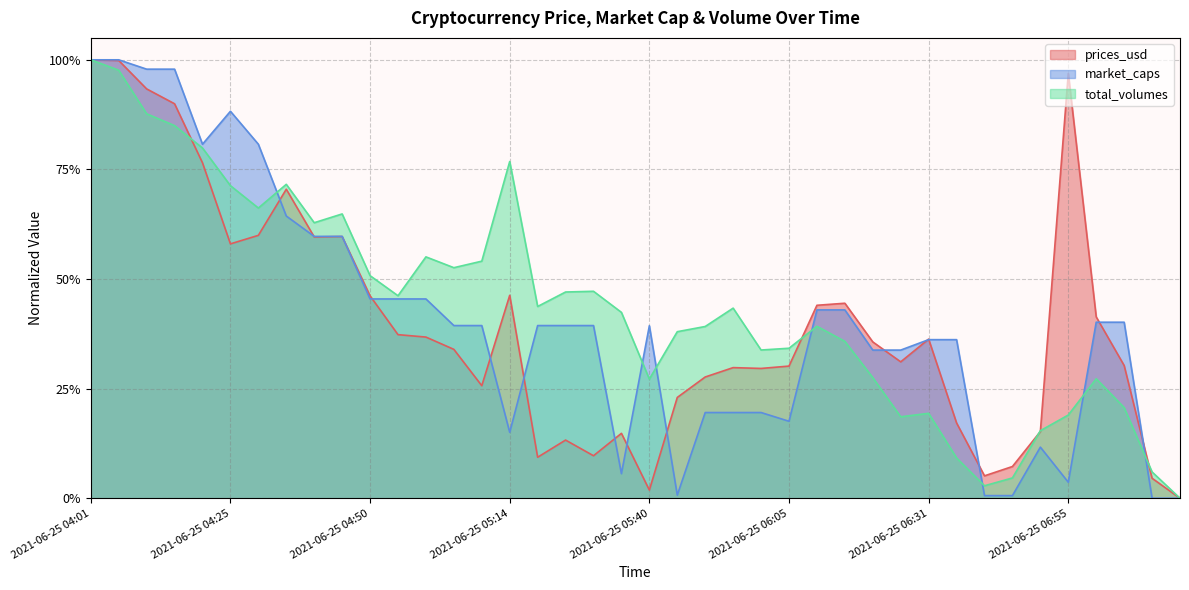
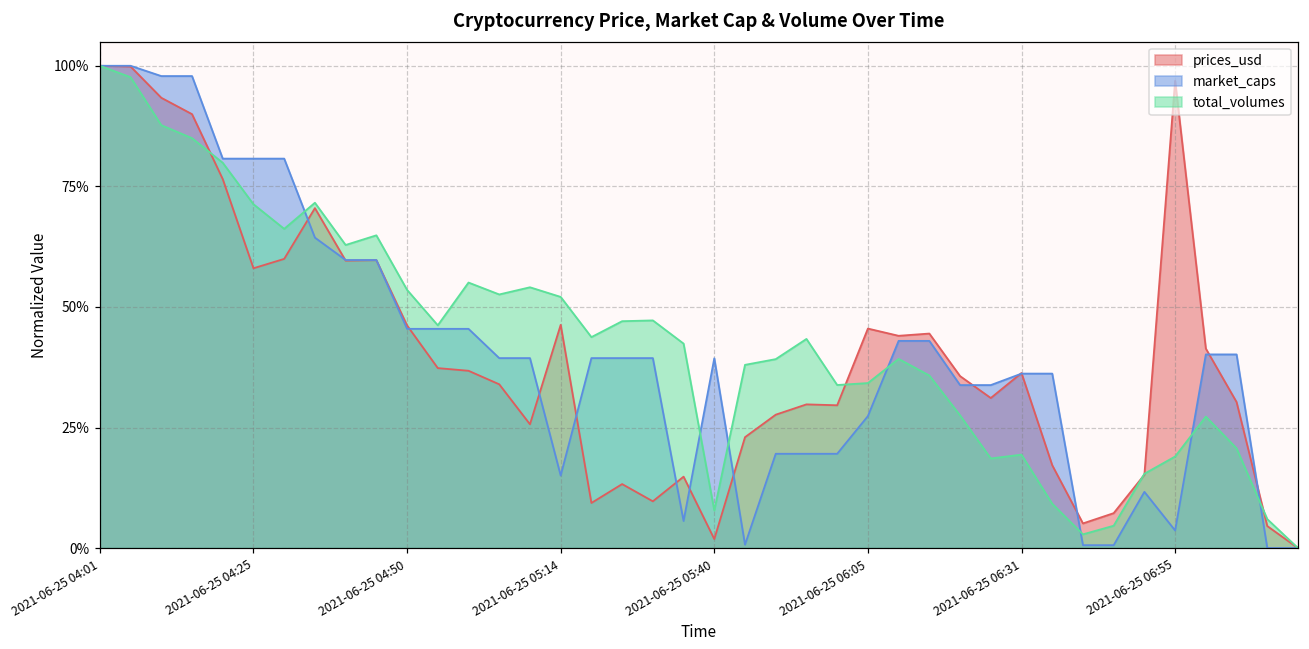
market_caps, 2021-06-25 04:25: 88% -> 81%
total_volumes, 2021-06-25 04:50: 51% -> 54%
total_volumes, 2021-06-25 05:14: 77% -> 52%
total_volumes, 2021-06-25 05:40: 27% -> 8%
prices_usd, 2021-06-25 06:05: 30% -> 46%
market_caps, 2021-06-25 06:05: 18% -> 27%
